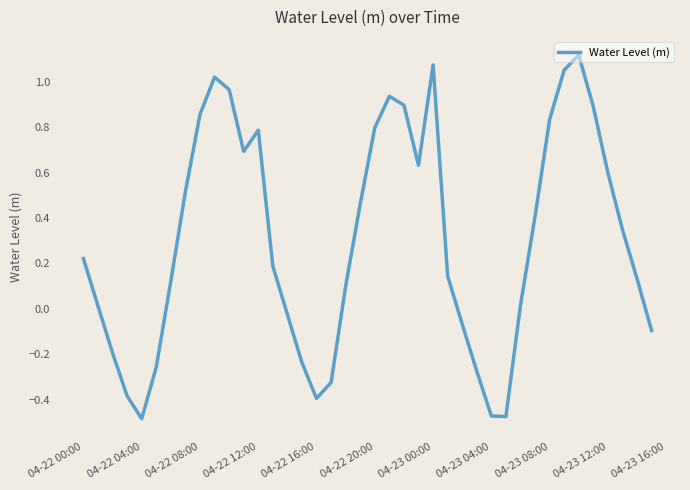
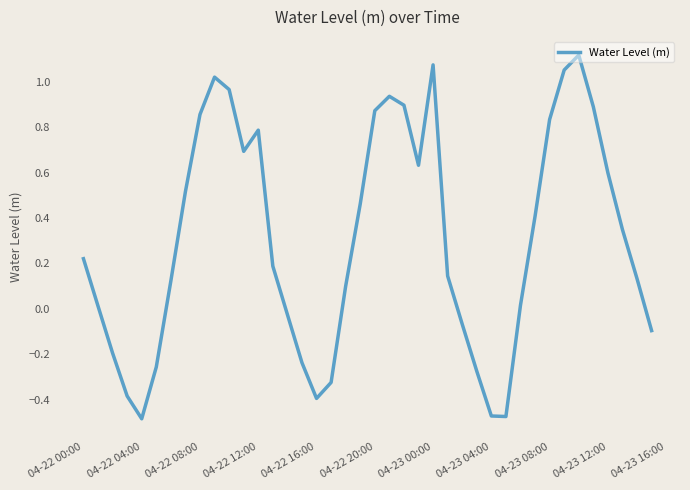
04-22 20:00: 0.80 -> 0.87
